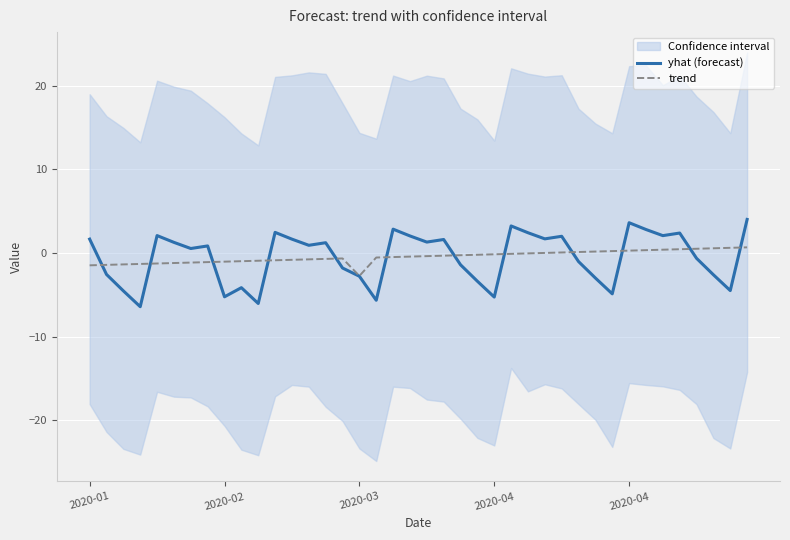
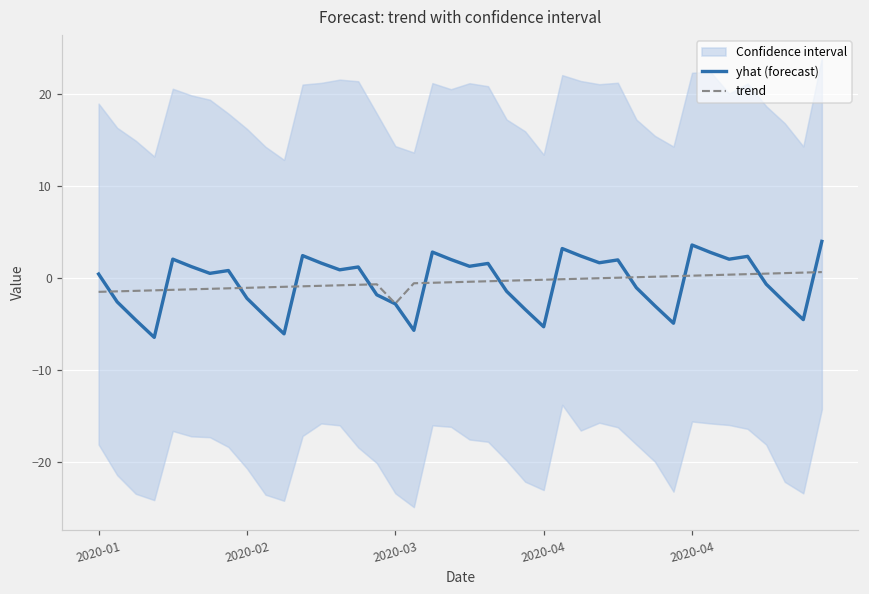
yhat (forecast), 2020-01: 2 -> 0
yhat (forecast), 2020-02: -5 -> -2
